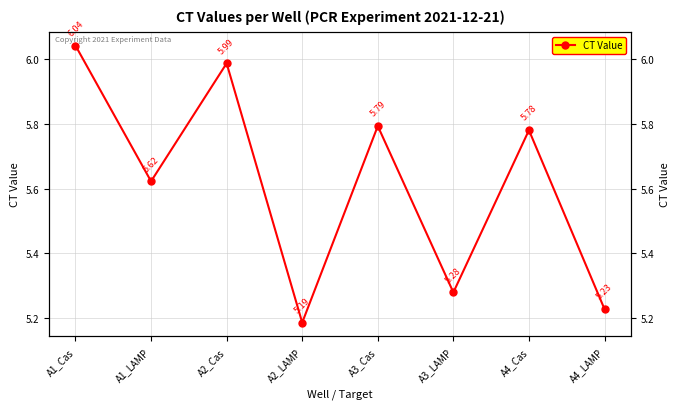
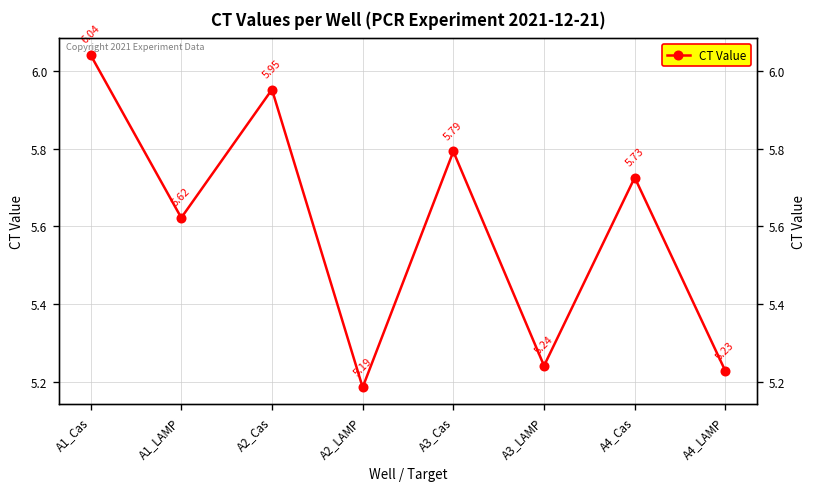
A2_Cas: 5.99 -> 5.95
A3_LAMP: 5.28 -> 5.24
A4_Cas: 5.78 -> 5.73
